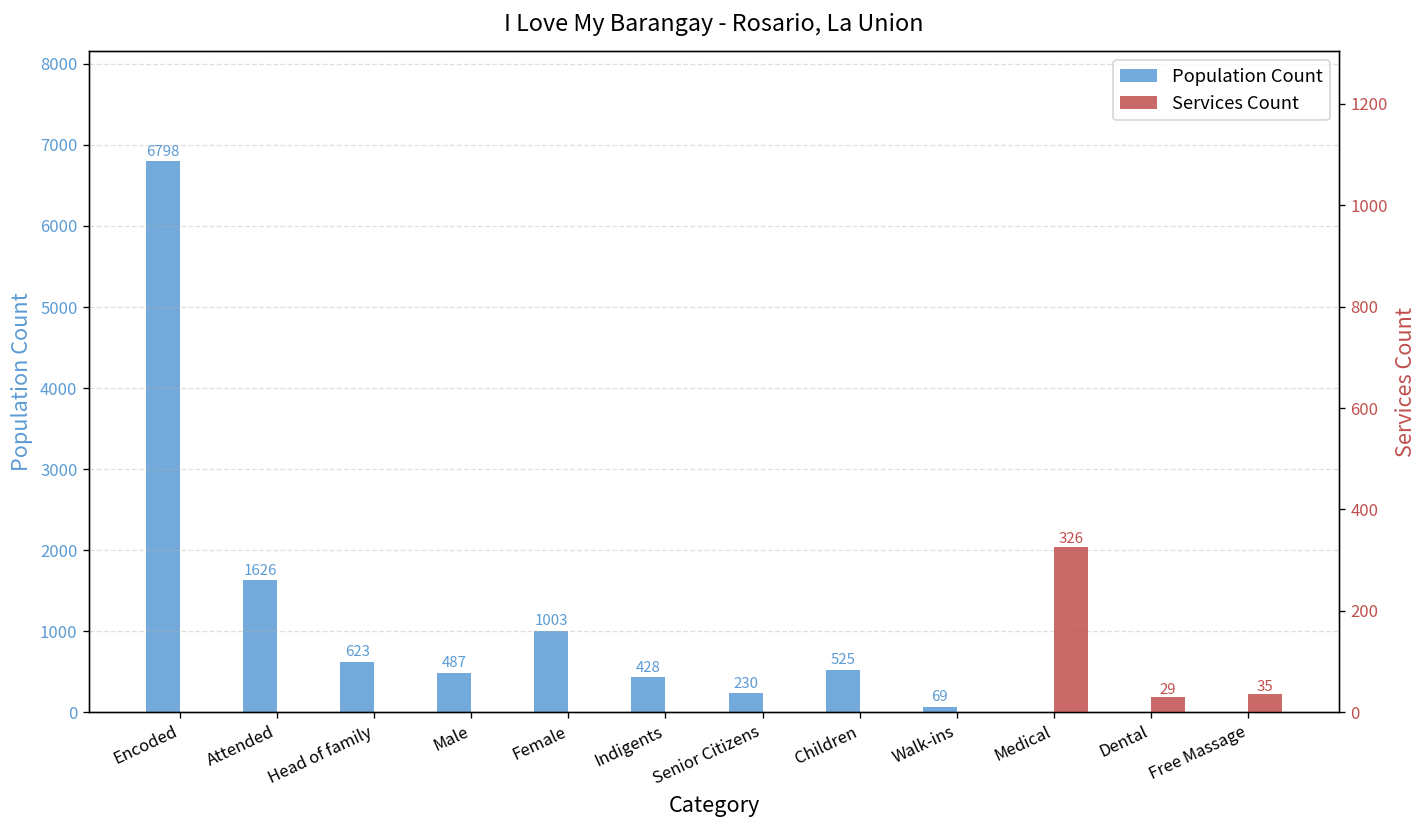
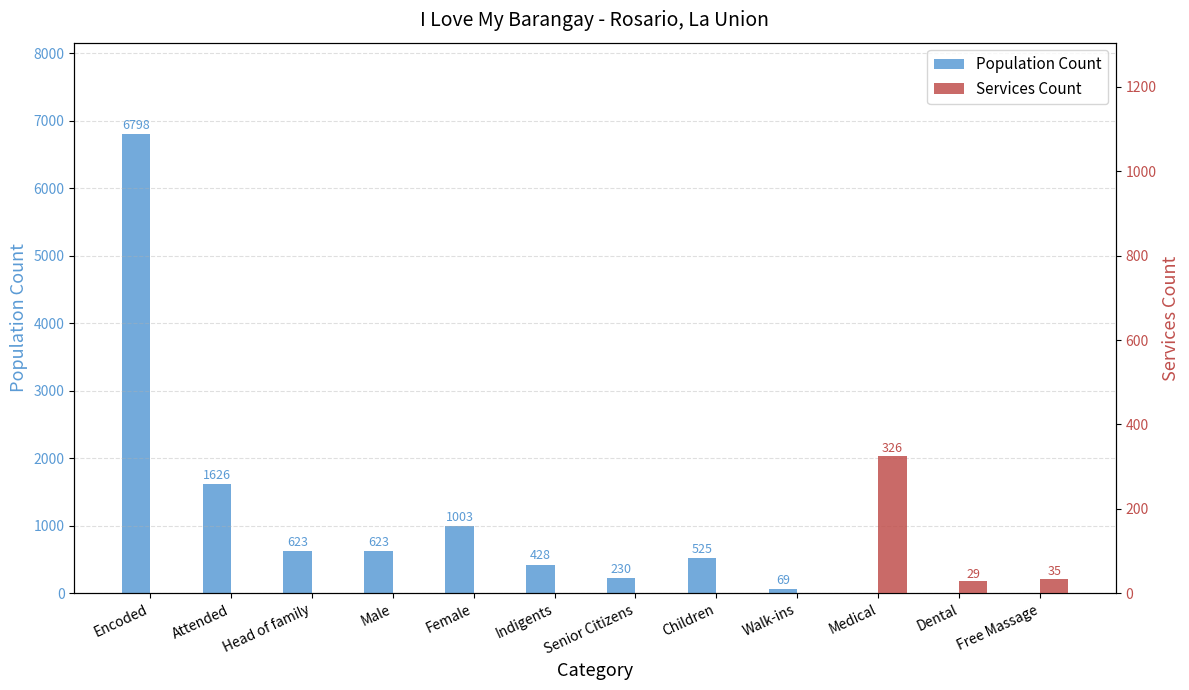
Population Count, Male: 487 -> 623
